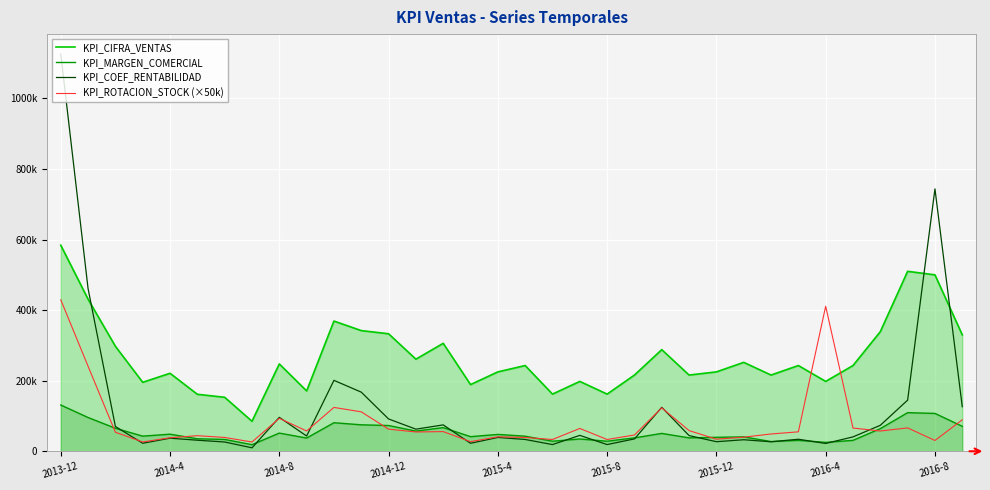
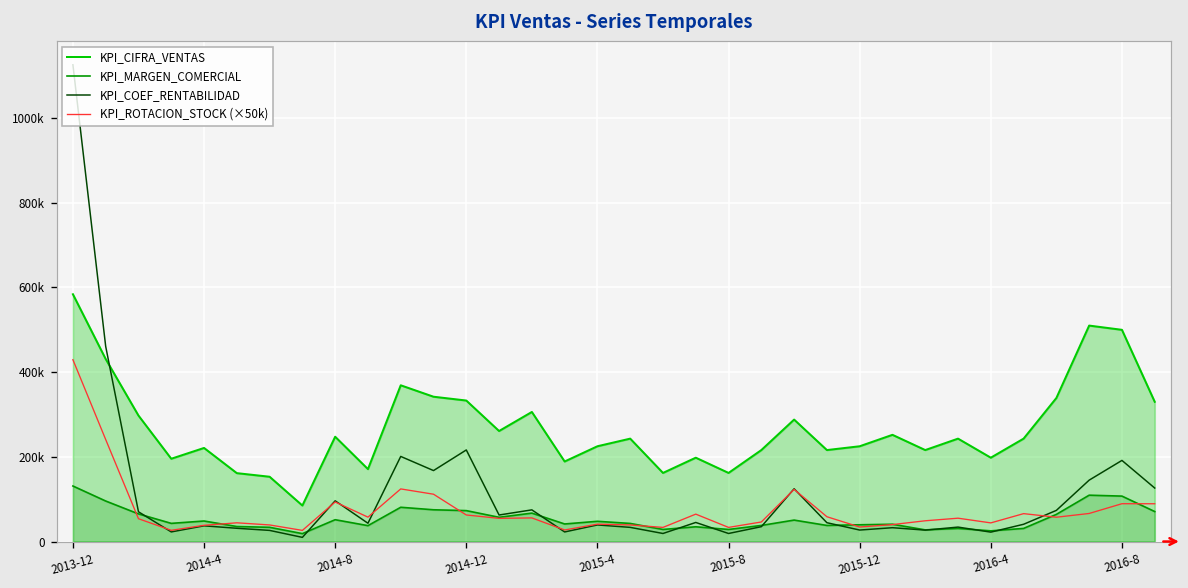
KPI_COEF_RENTABILIDAD, 2014-12: 90000 -> 220000
KPI_ROTACION_STOCK (×50k), 2016-4: 410000 -> 40000
KPI_COEF_RENTABILIDAD, 2016-8: 740000 -> 190000
KPI_ROTACION_STOCK (×50k), 2016-8: 30000 -> 90000
